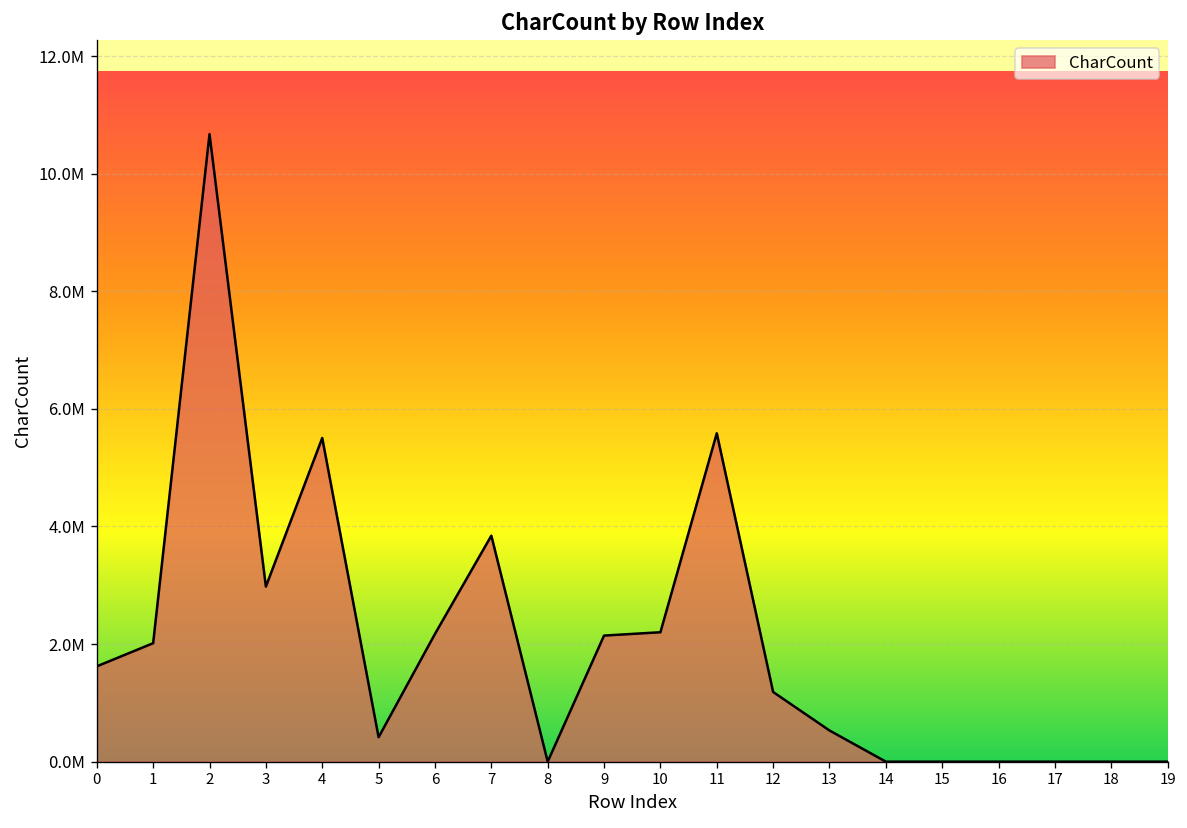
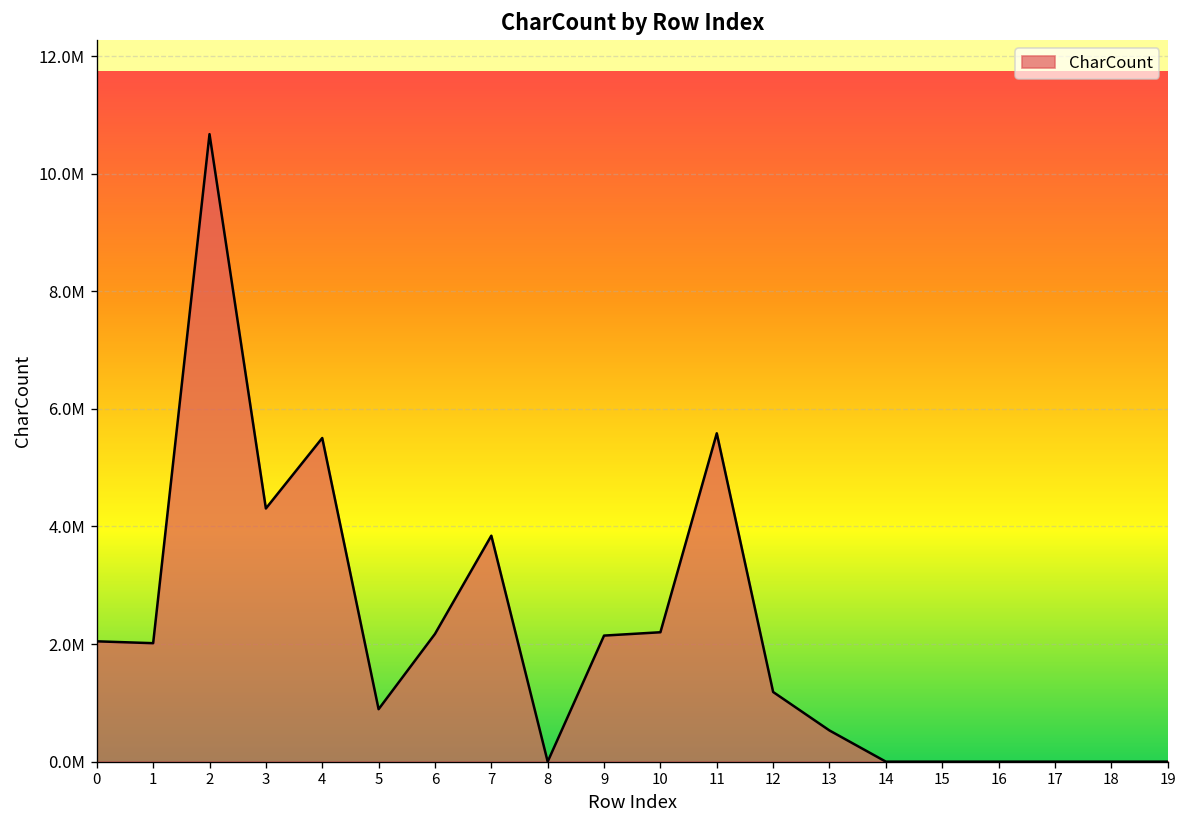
0: 1600000 -> 2000000
3: 3000000 -> 4300000
5: 400000 -> 900000
